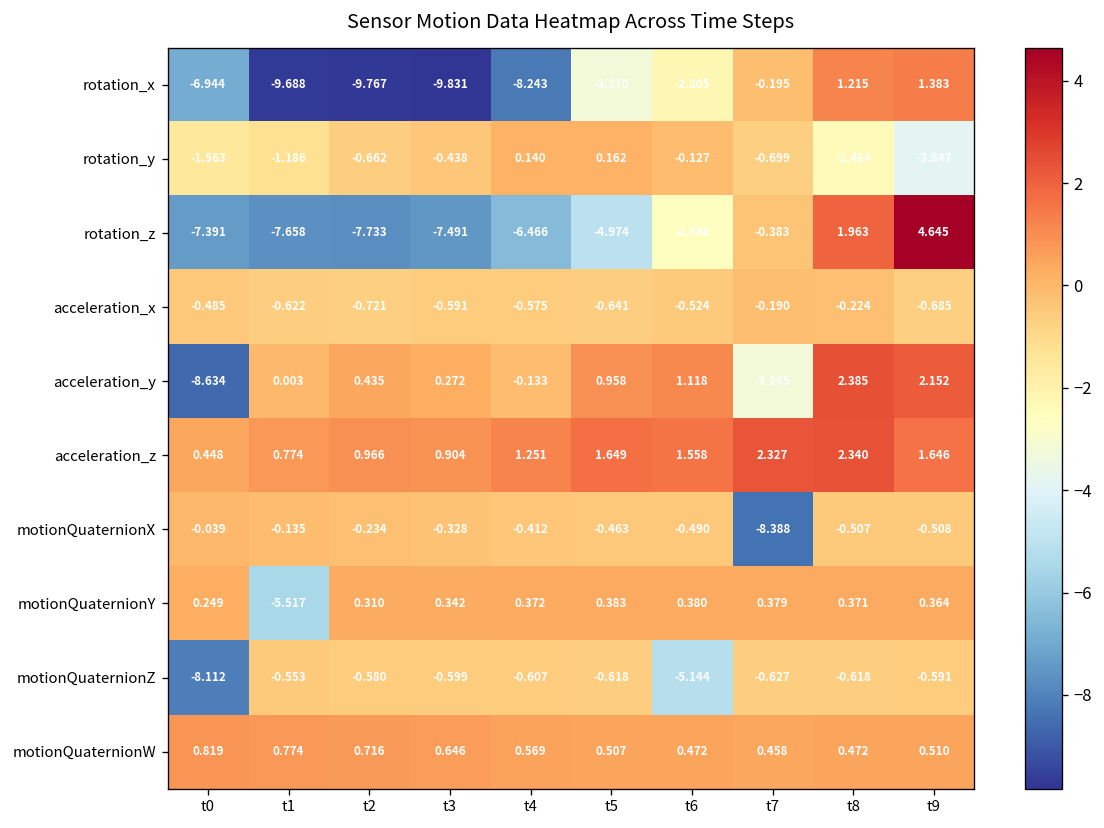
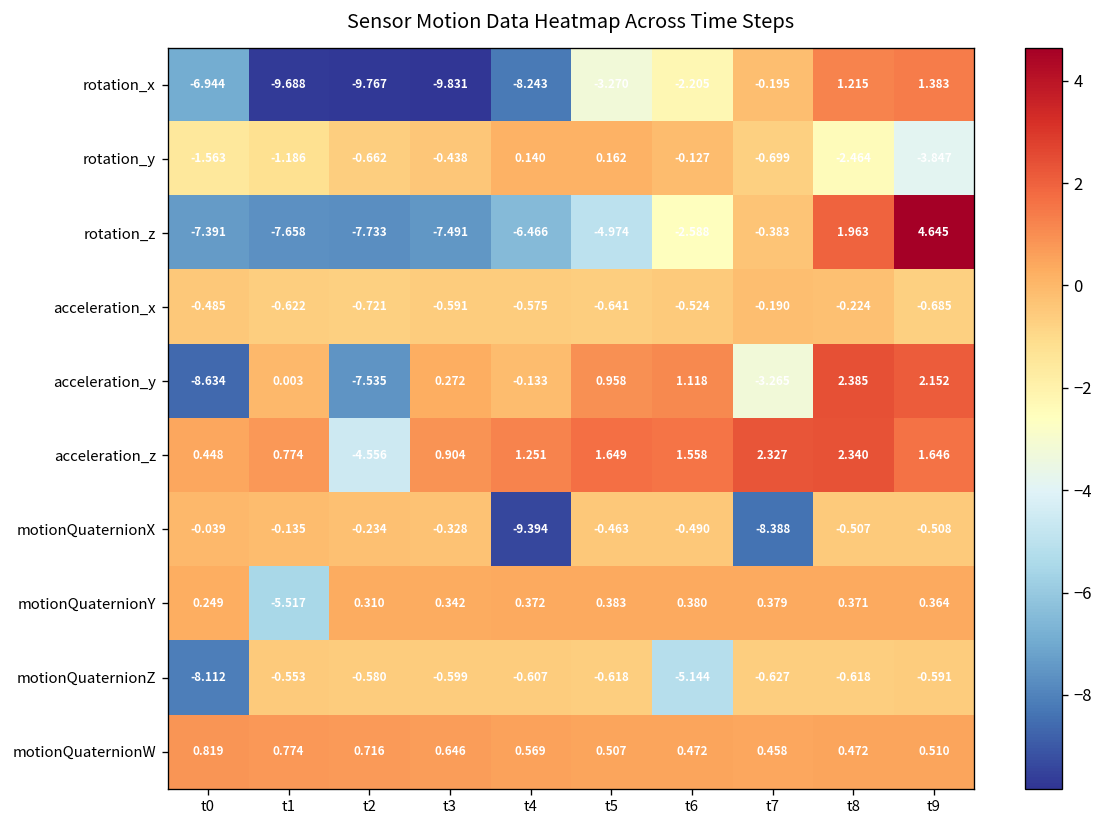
acceleration_y, t2: 0.435 -> -7.535
acceleration_z, t2: 0.966 -> -4.556
motionQuaternionX, t4: -0.412 -> -9.394
